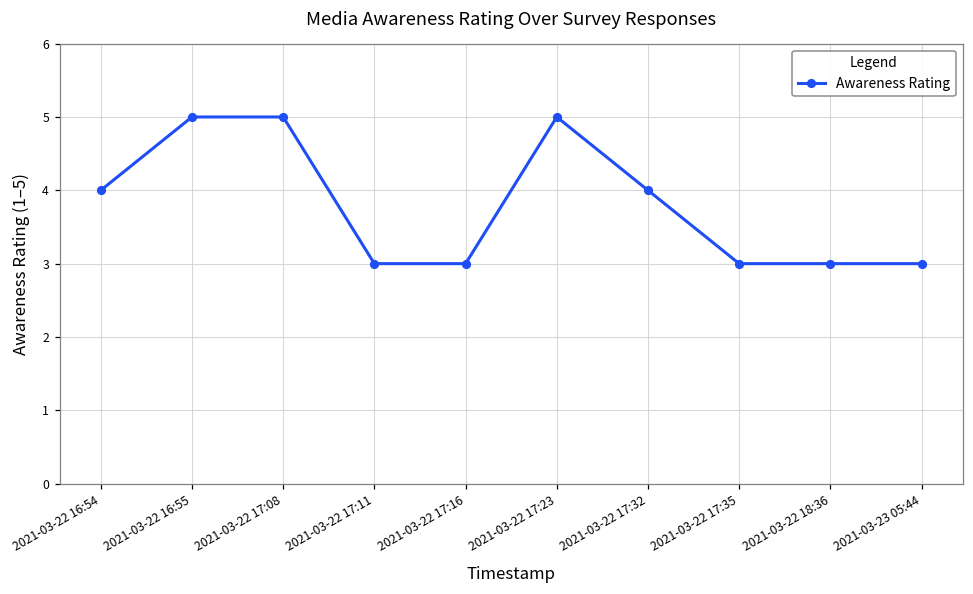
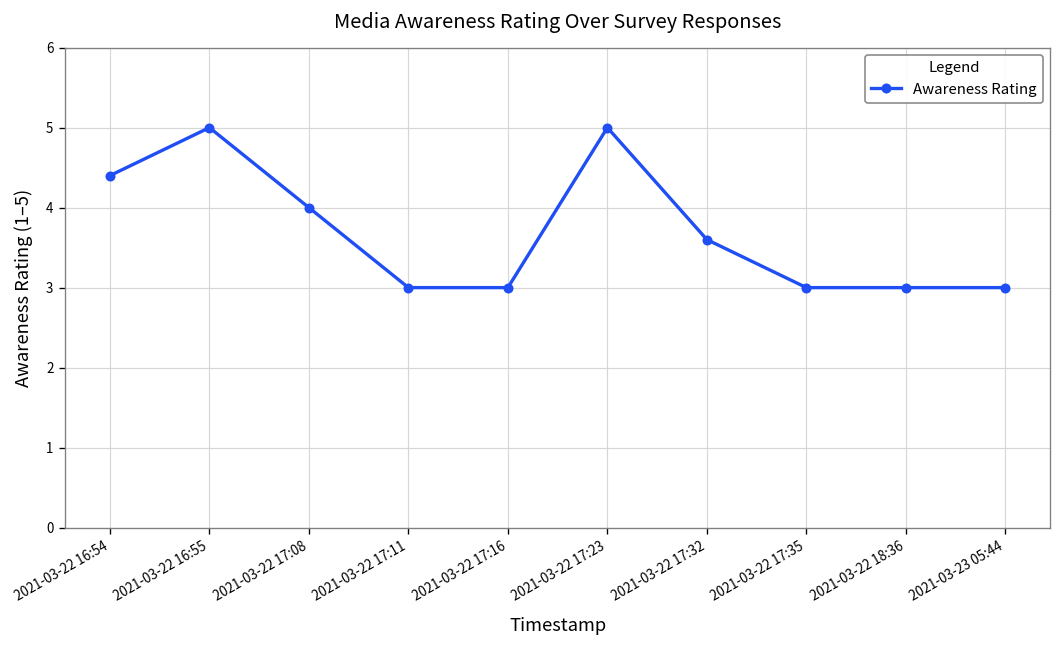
2021-03-22 16:54: 4.0 -> 4.4
2021-03-22 17:08: 5 -> 4
2021-03-22 17:32: 4.0 -> 3.6
